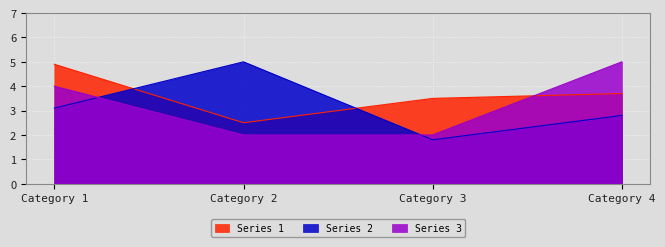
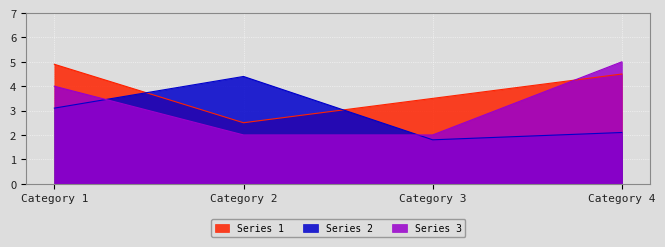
Series 2, Category 2: 5.0 -> 4.4
Series 1, Category 4: 3.7 -> 4.5
Series 2, Category 4: 2.8 -> 2.1
